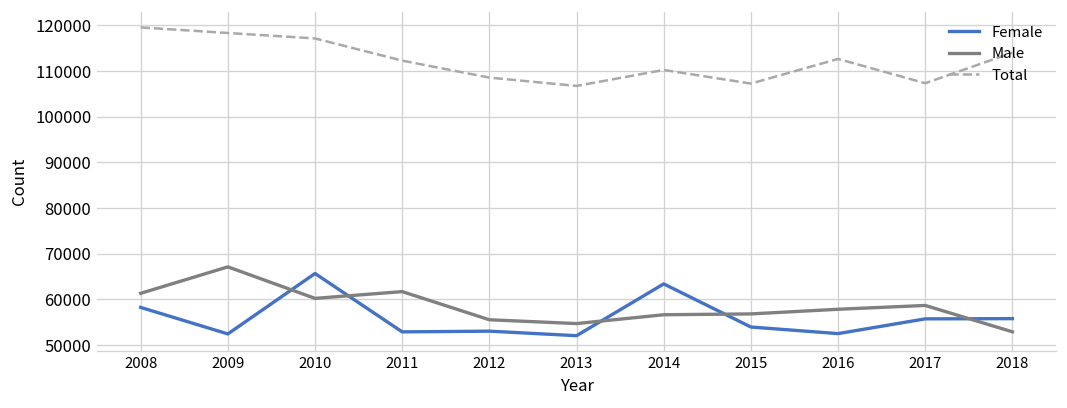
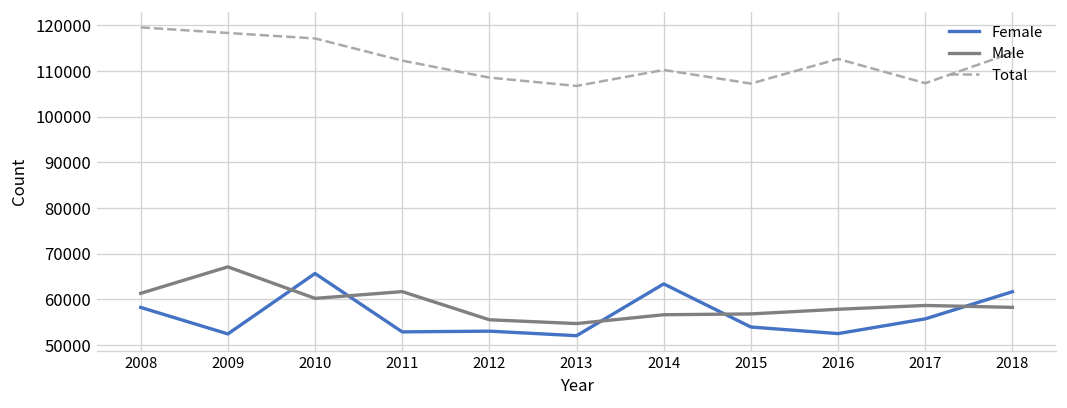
Female, 2018: 56000 -> 62000
Male, 2018: 53000 -> 58000
